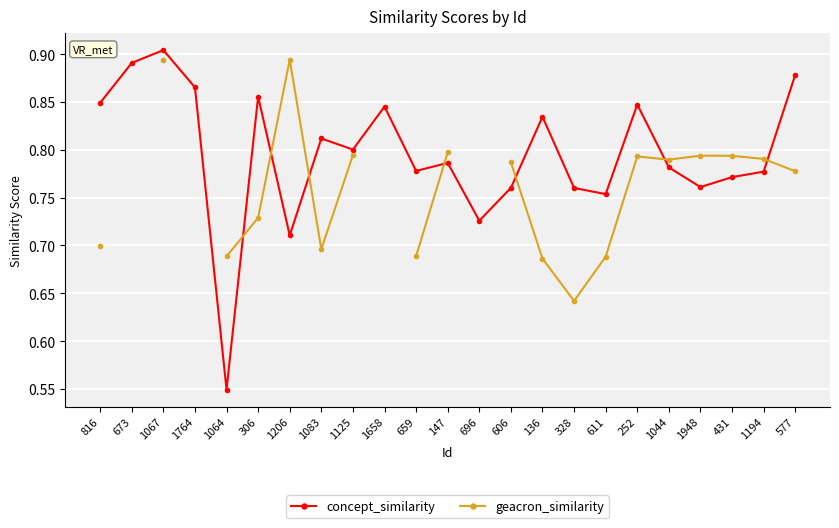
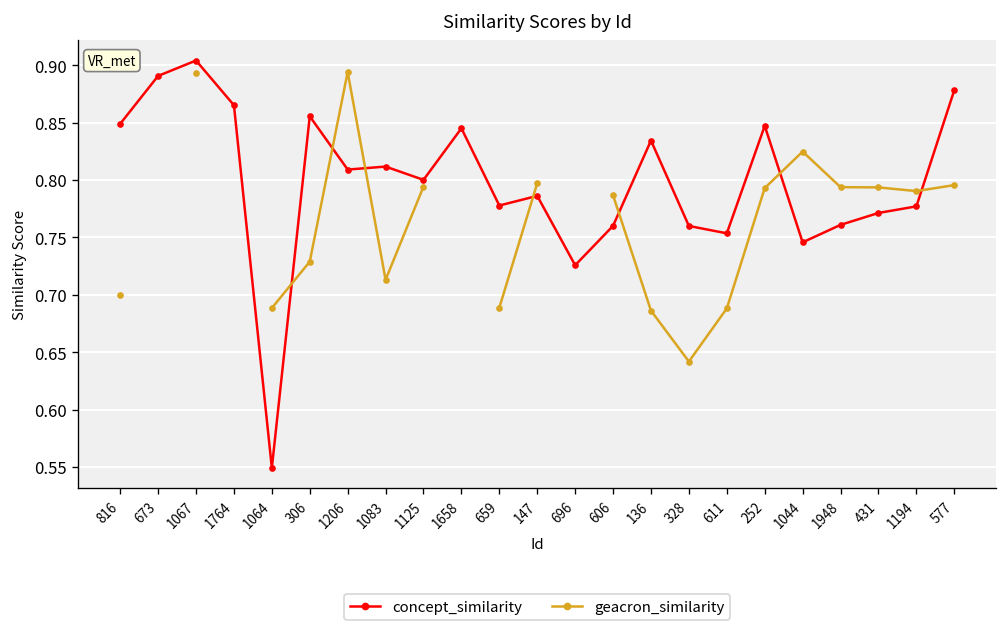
concept_similarity, 1206: 0.71 -> 0.81
geacron_similarity, 1083: 0.70 -> 0.71
concept_similarity, 1044: 0.78 -> 0.75
geacron_similarity, 1044: 0.79 -> 0.82
geacron_similarity, 577: 0.78 -> 0.80
